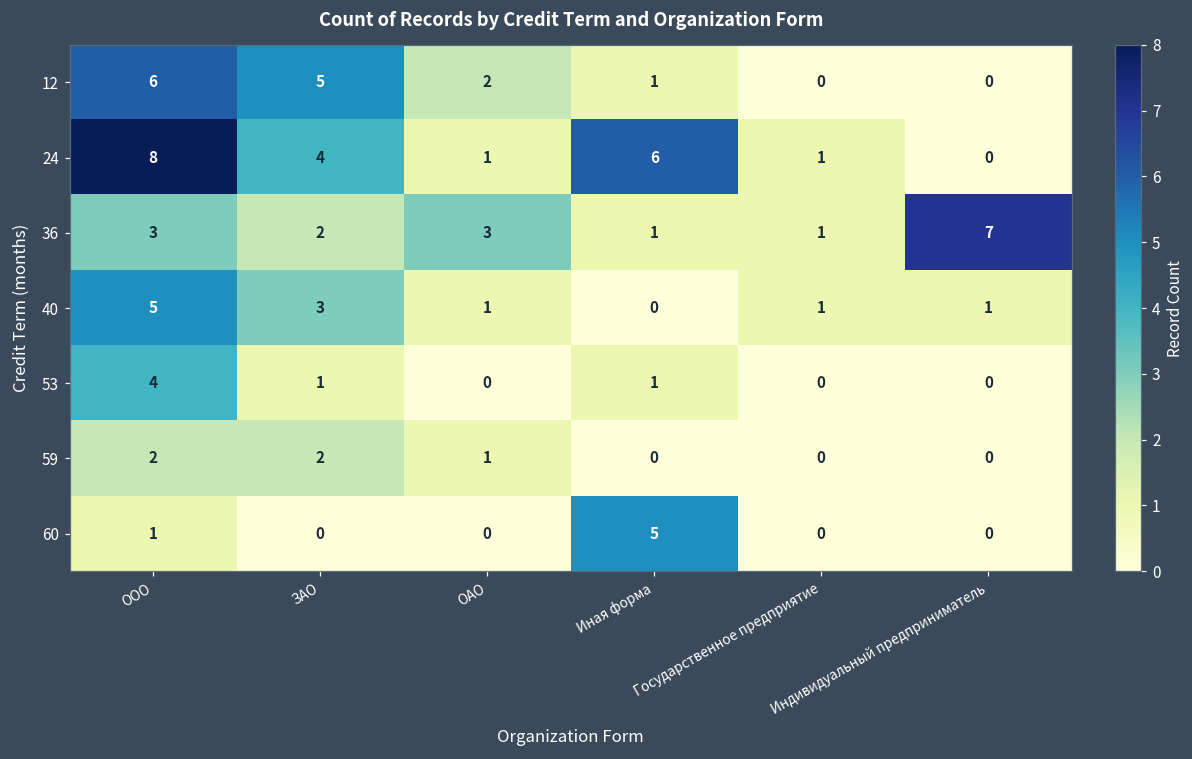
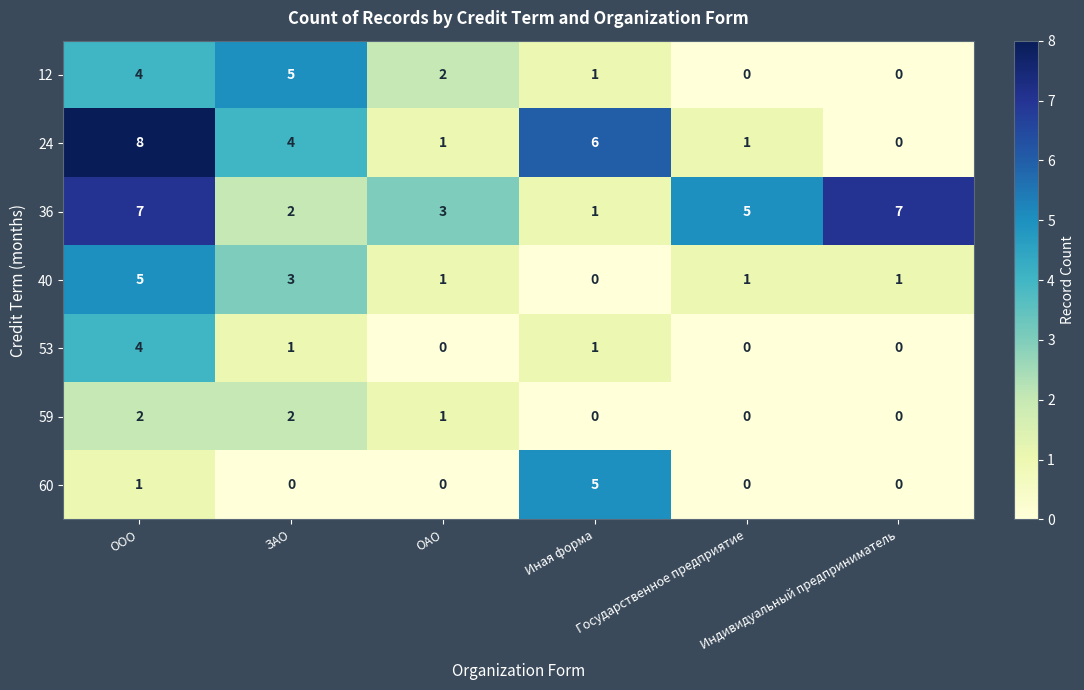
12, ООО: 6 -> 4
36, ООО: 3 -> 7
36, Государственное предприятие: 1 -> 5
